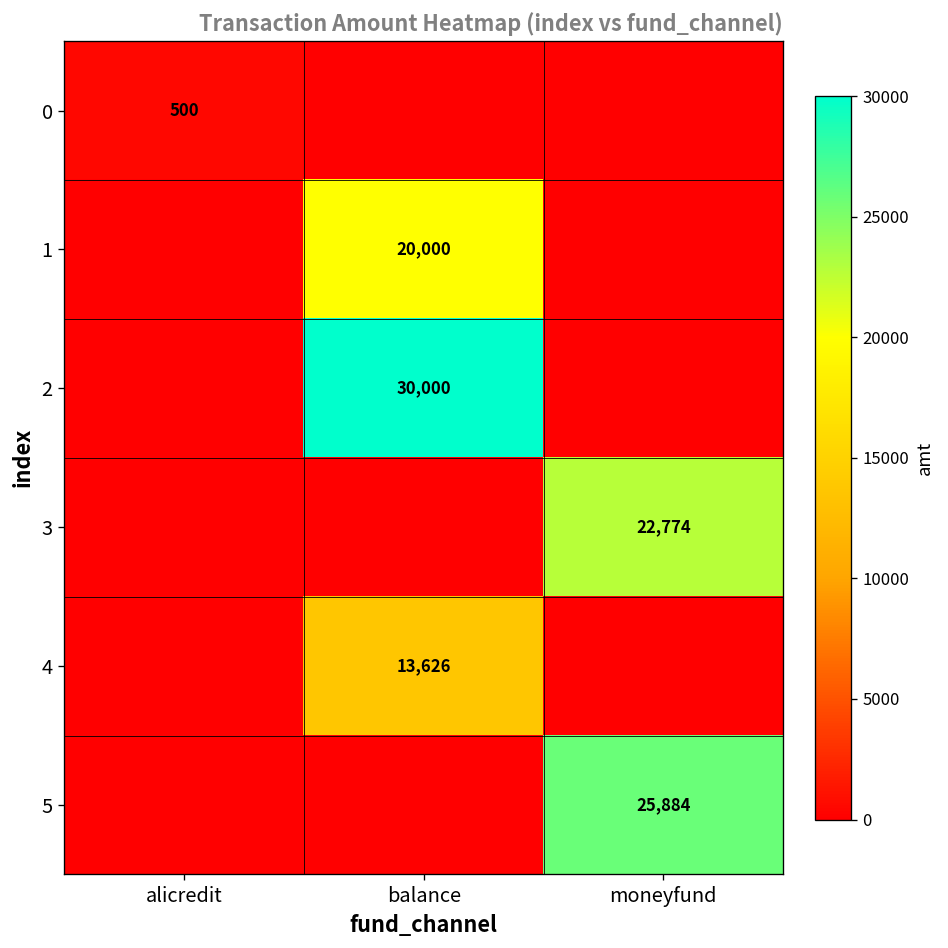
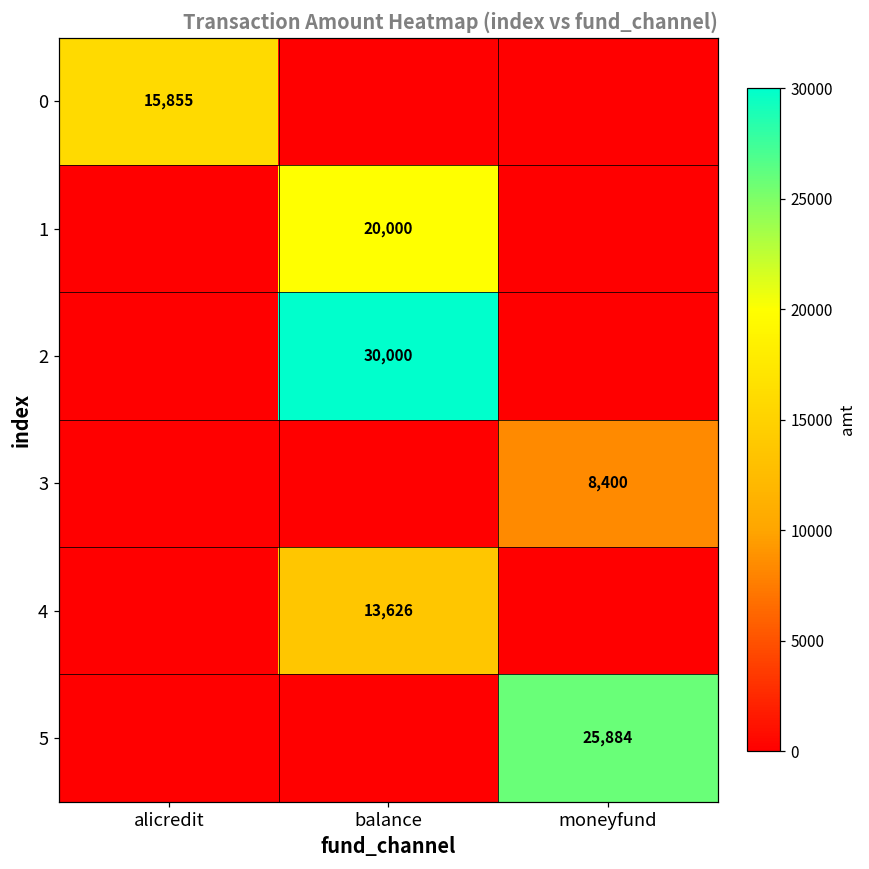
0, alicredit: 500 -> 15,855
3, moneyfund: 22,774 -> 8,400
